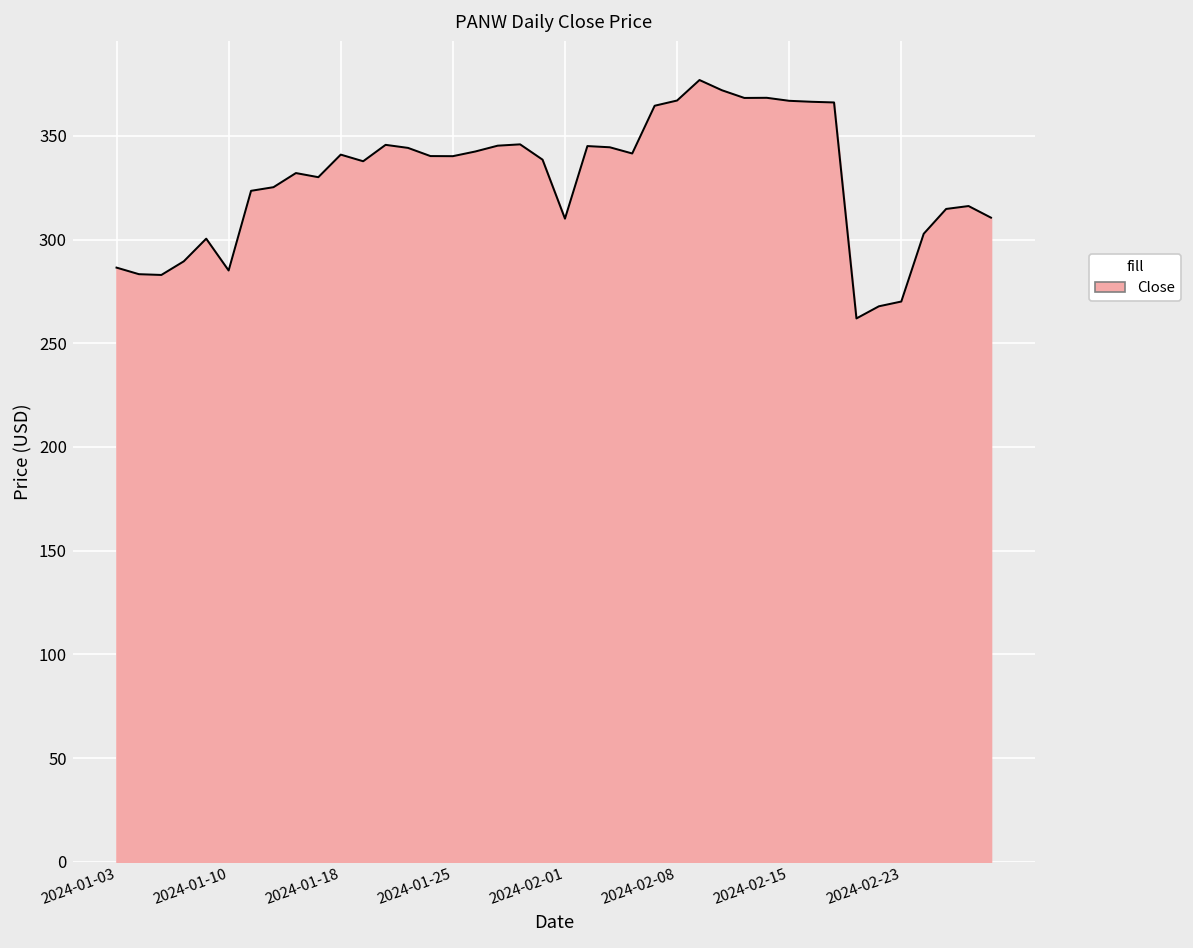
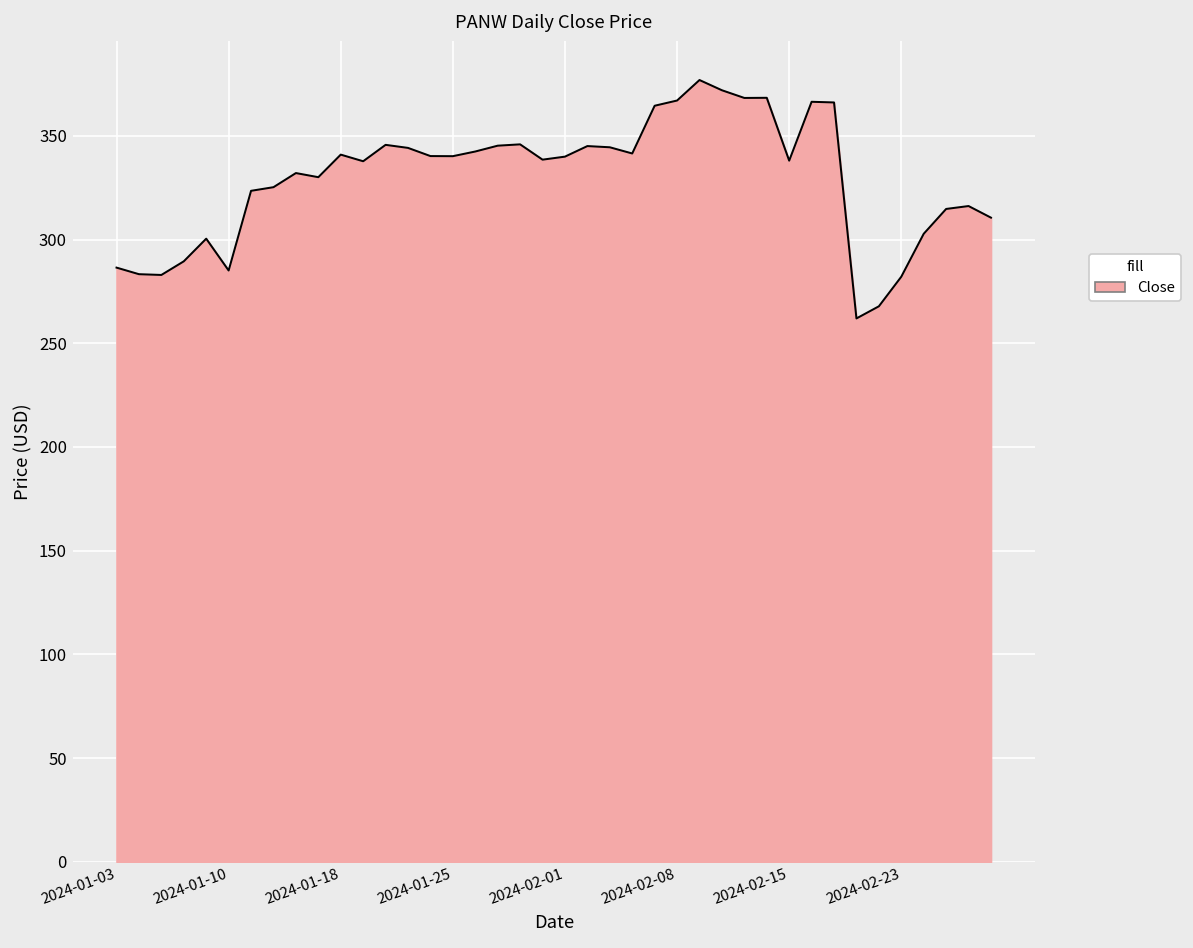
2024-02-01: 310 -> 340
2024-02-15: 367 -> 338
2024-02-23: 270 -> 282
